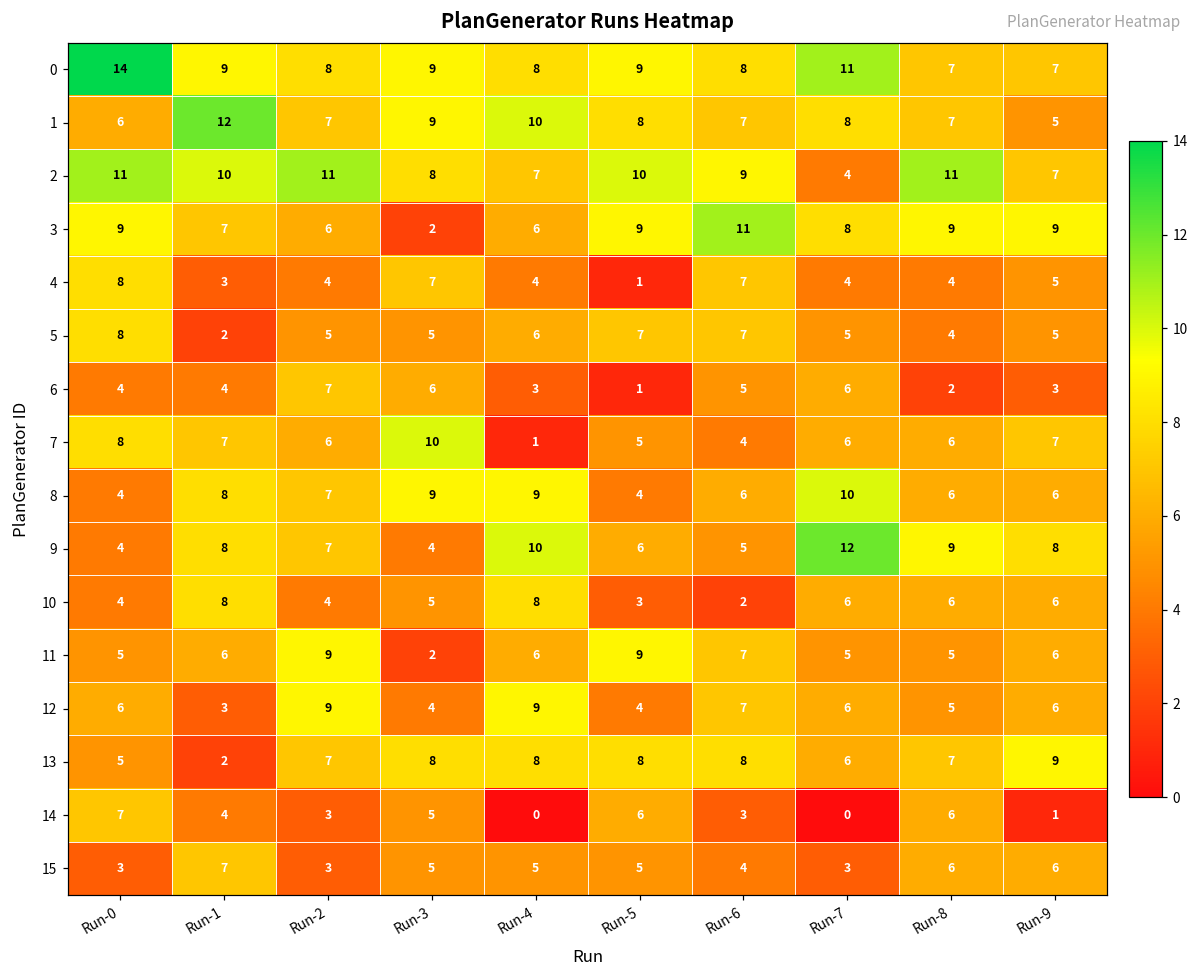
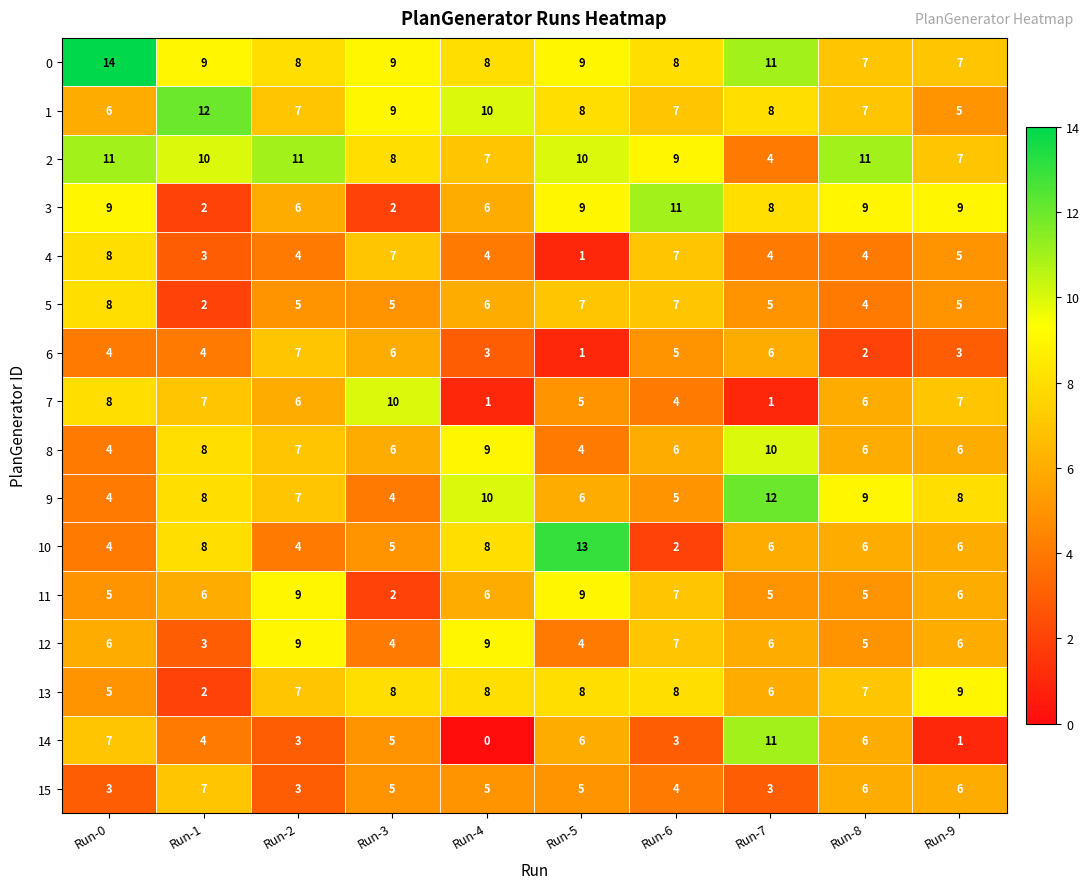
3, Run-1: 7 -> 2
7, Run-7: 6 -> 1
8, Run-3: 9 -> 6
10, Run-5: 3 -> 13
14, Run-7: 0 -> 11
